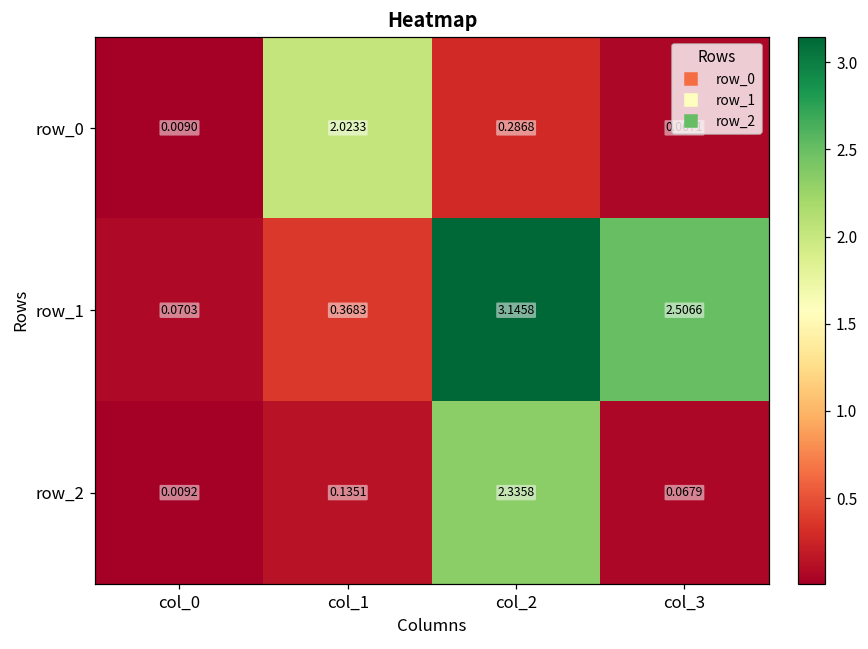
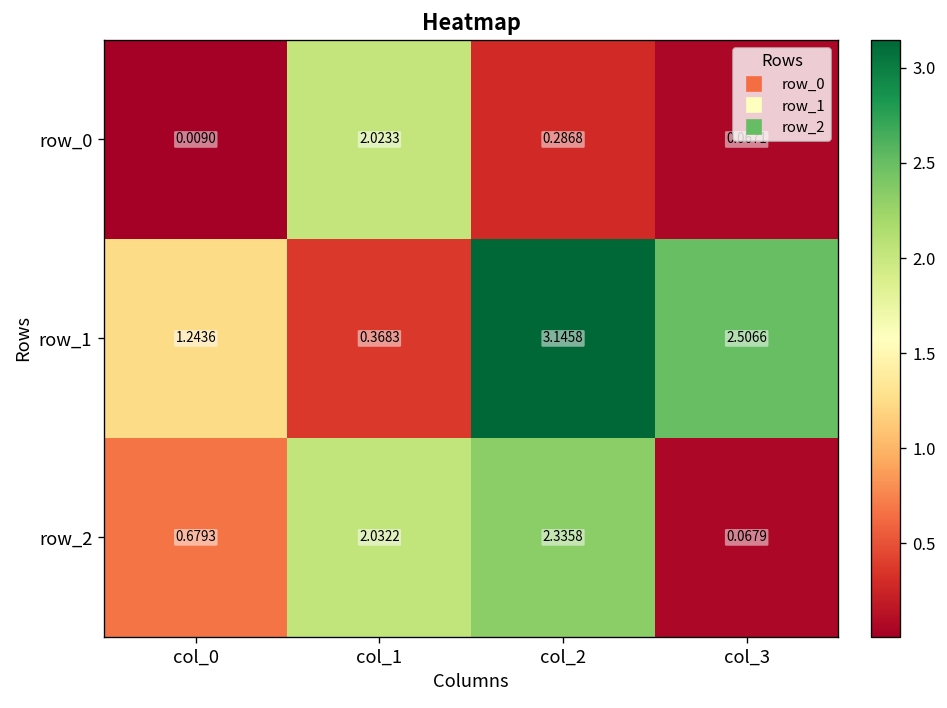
row_1, col_0: 0.0703 -> 1.2436
row_2, col_0: 0.0092 -> 0.6793
row_2, col_1: 0.1351 -> 2.0322
